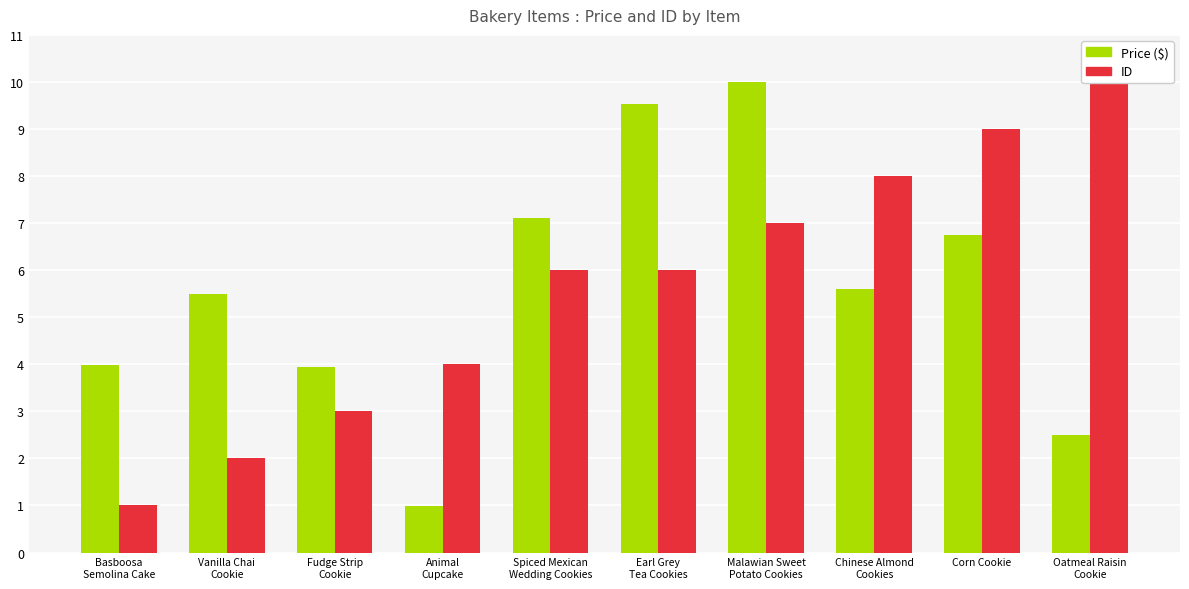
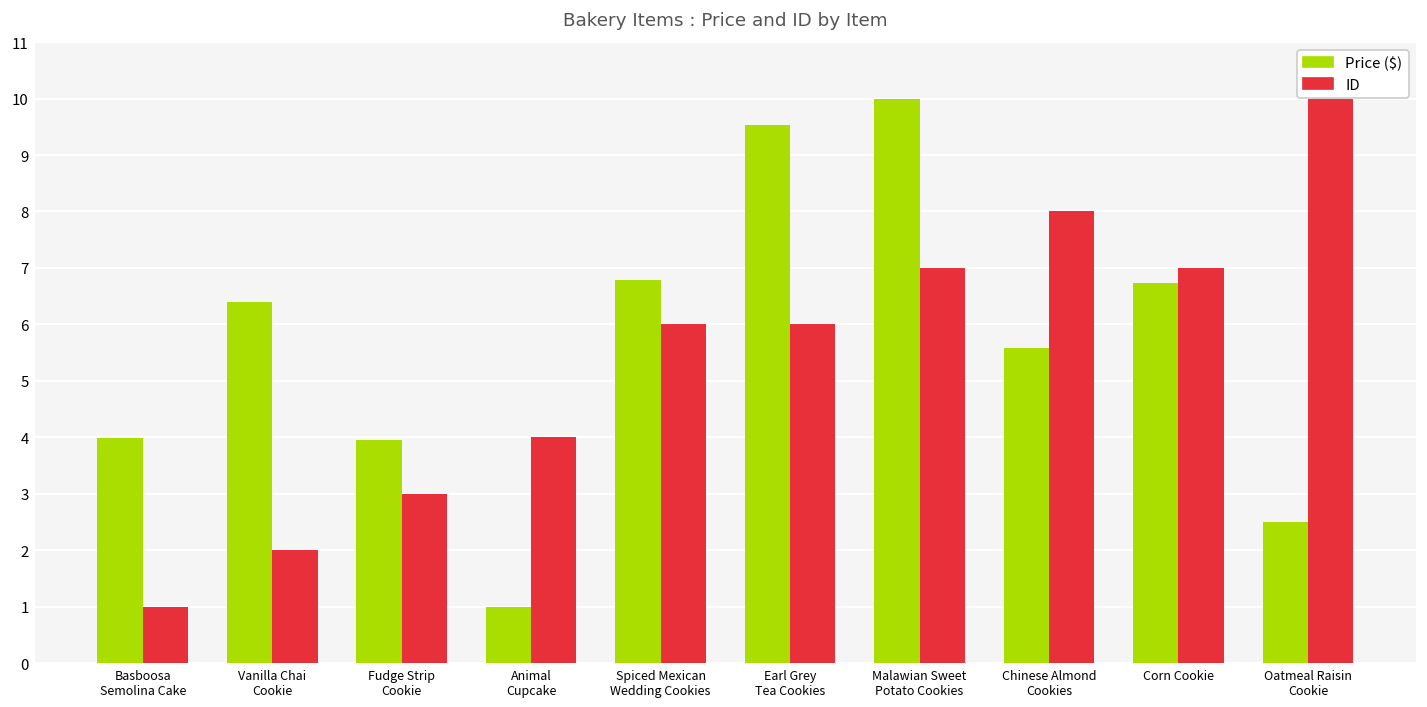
Price ($), Vanilla Chai Cookie: 5.5 -> 6.4
Price ($), Spiced Mexican Wedding Cookies: 7.1 -> 6.8
ID, Corn Cookie: 9 -> 7
